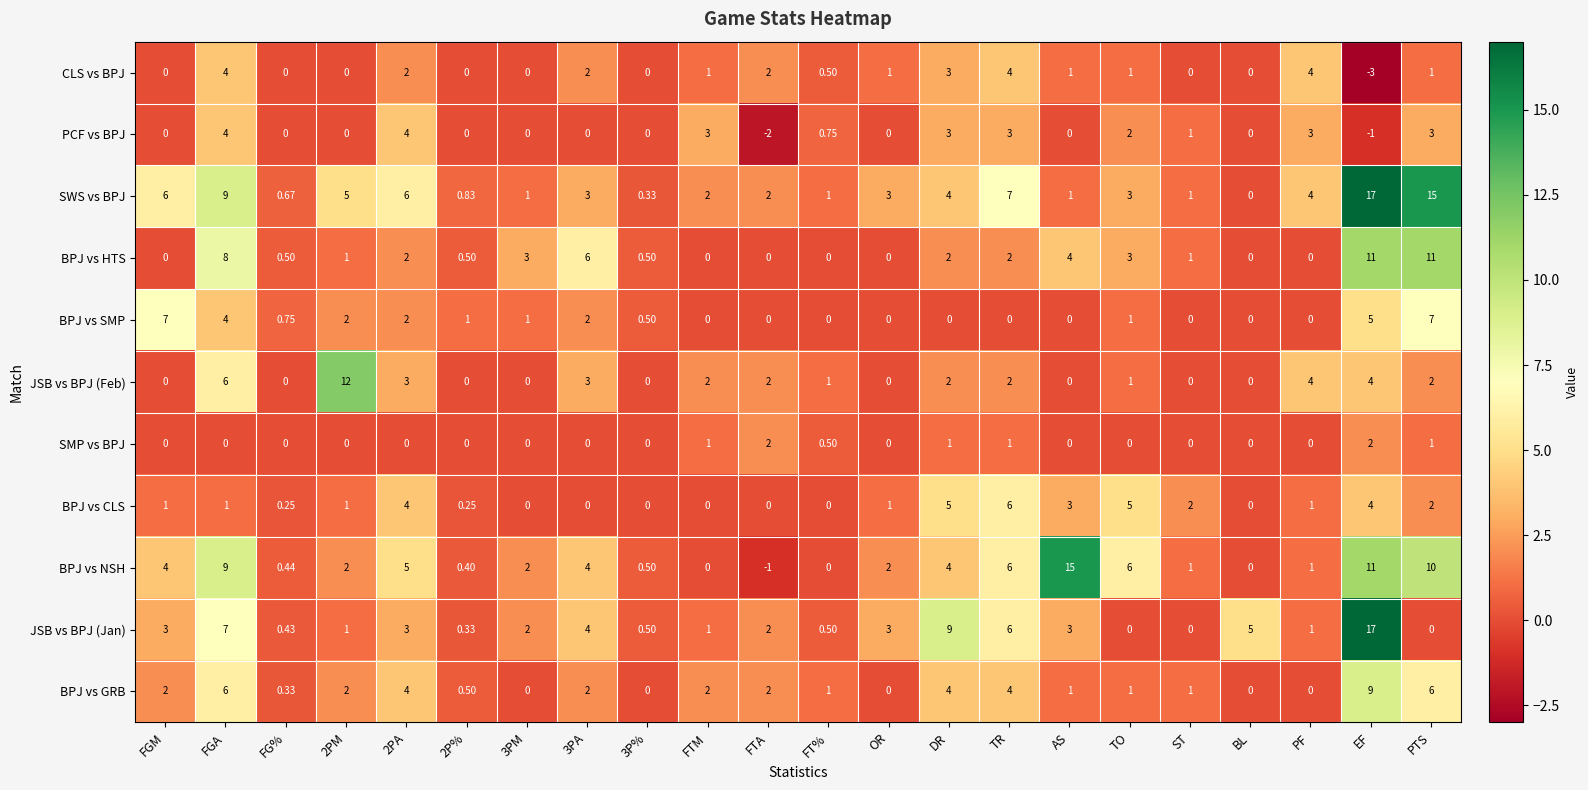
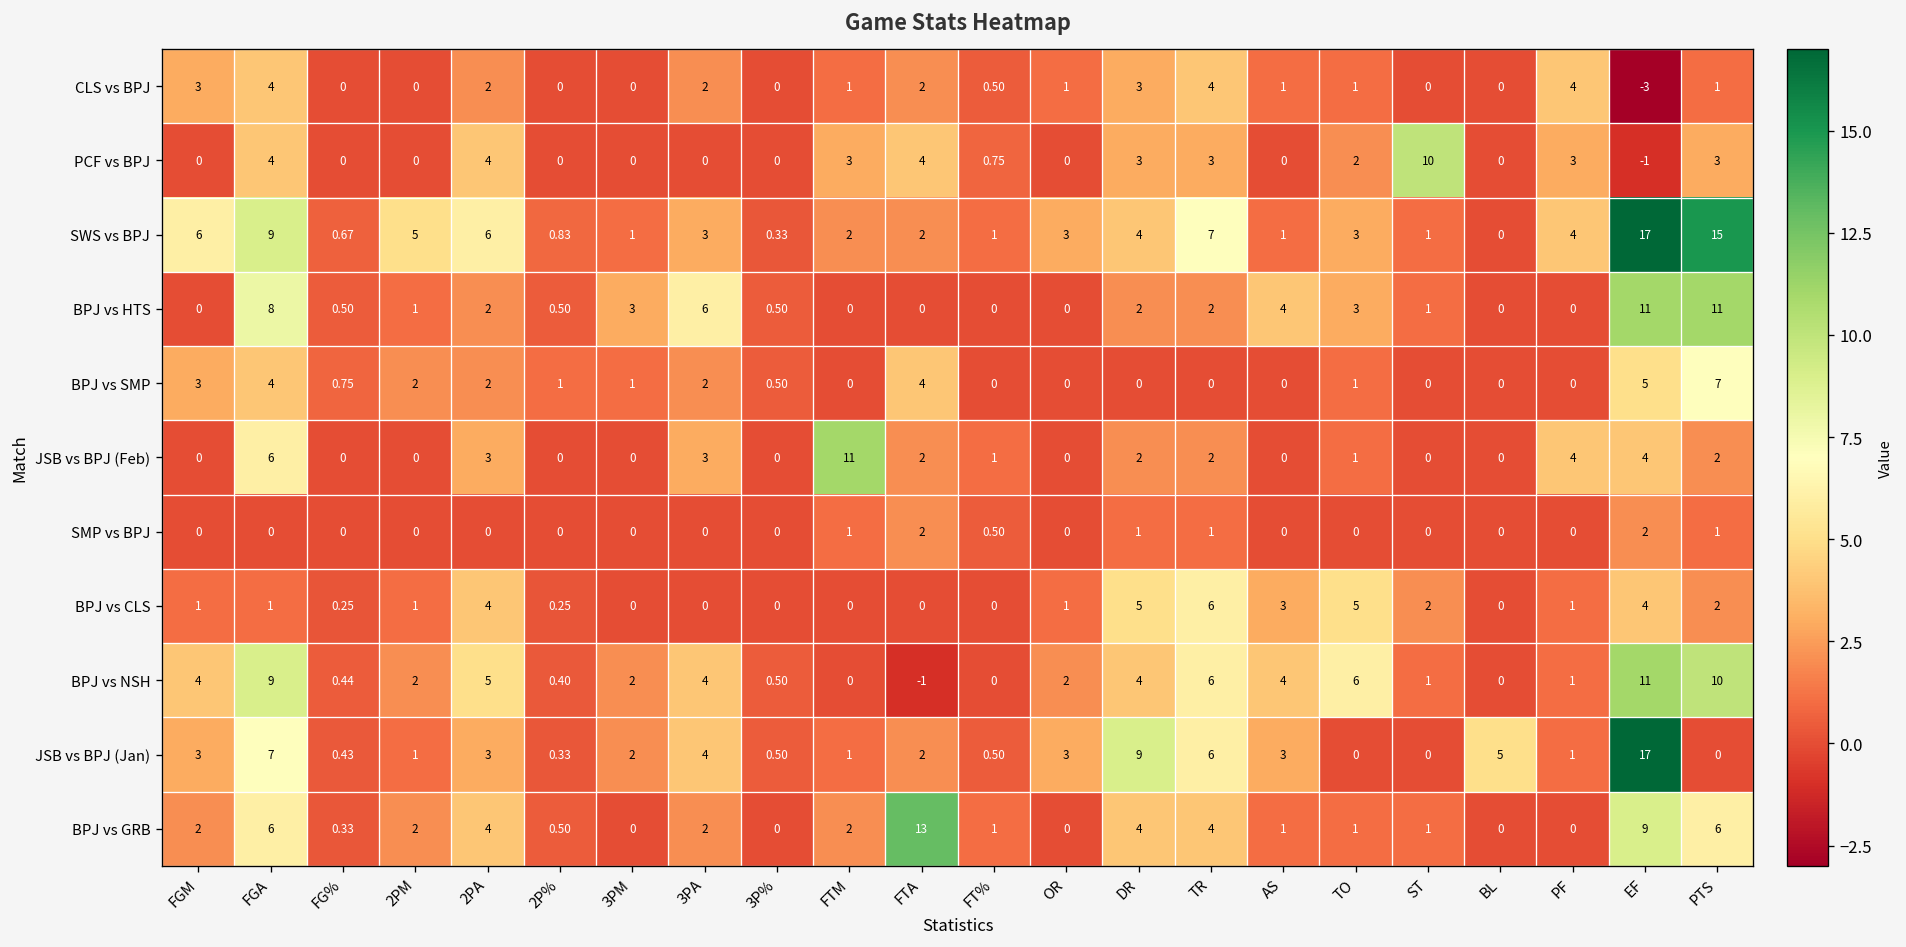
CLS vs BPJ, FGM: 0 -> 3
PCF vs BPJ, FTA: -2 -> 4
PCF vs BPJ, ST: 1 -> 10
BPJ vs SMP, FGM: 7 -> 3
BPJ vs SMP, FTA: 0 -> 4
JSB vs BPJ (Feb), 2PM: 12 -> 0
JSB vs BPJ (Feb), FTM: 2 -> 11
BPJ vs NSH, AS: 15 -> 4
BPJ vs GRB, FTA: 2 -> 13
